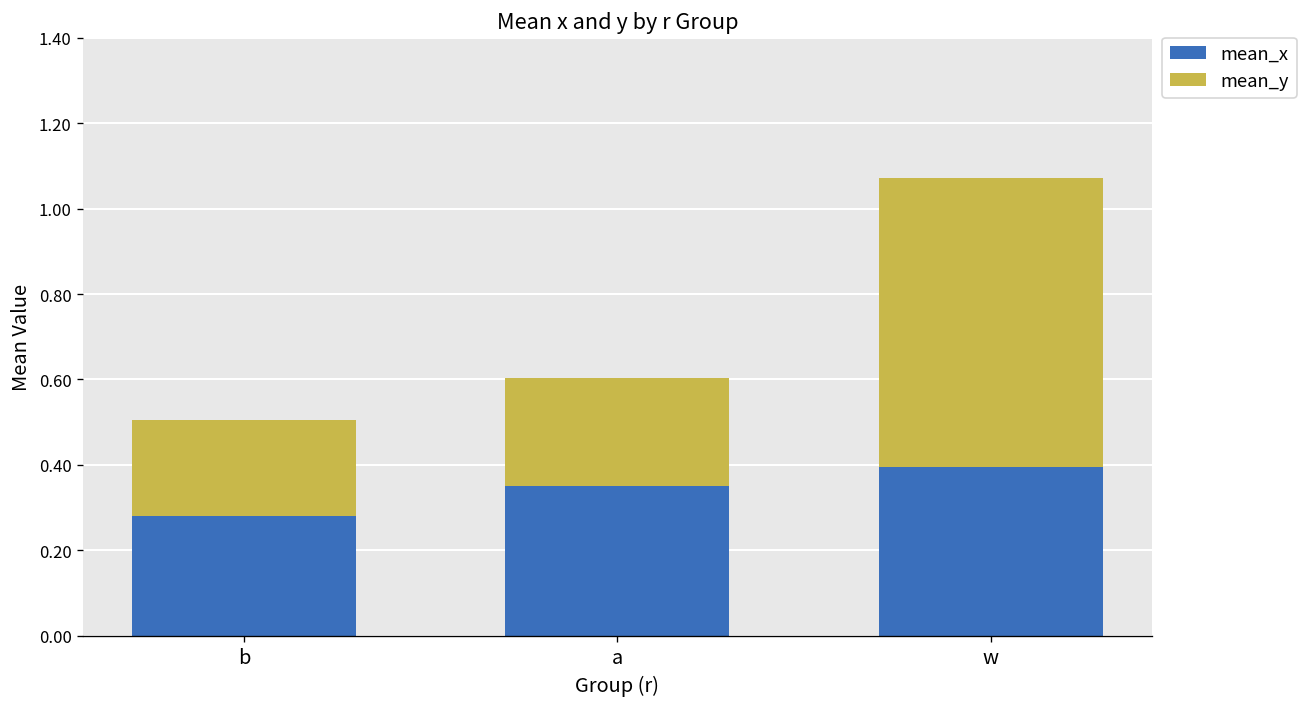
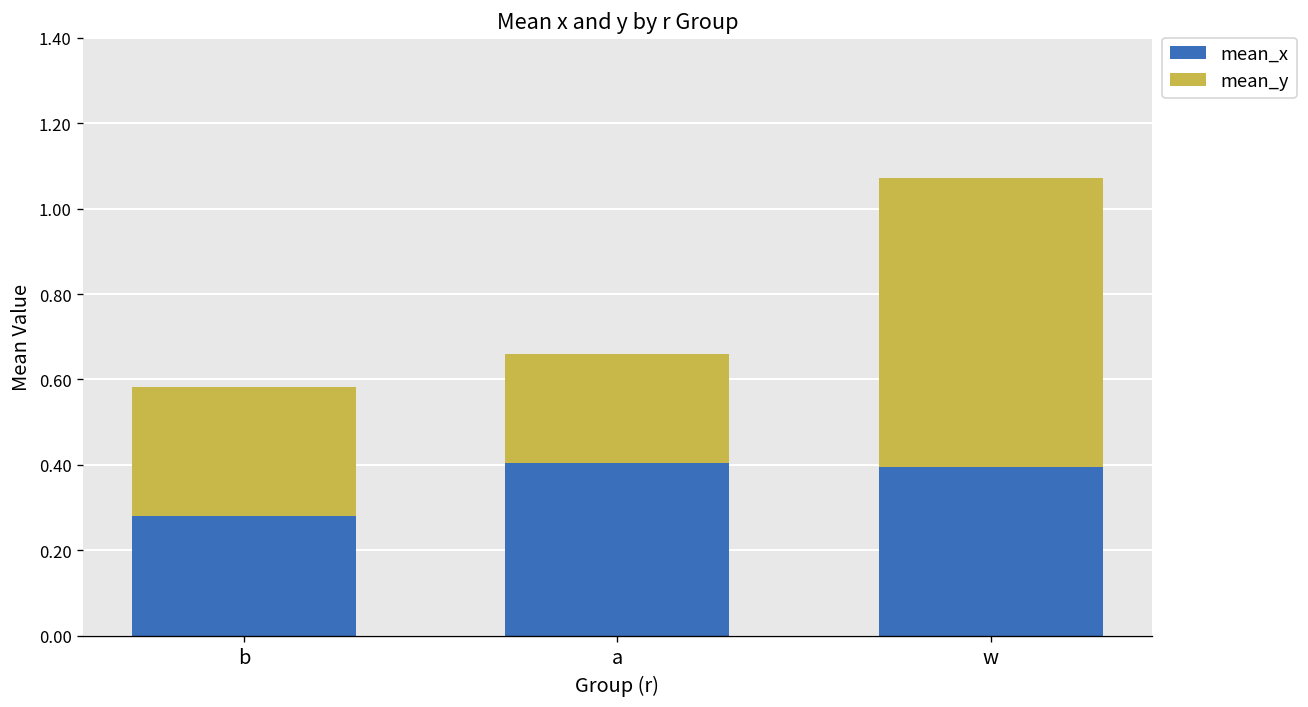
mean_y, b: 0.23 -> 0.30
mean_x, a: 0.35 -> 0.41
